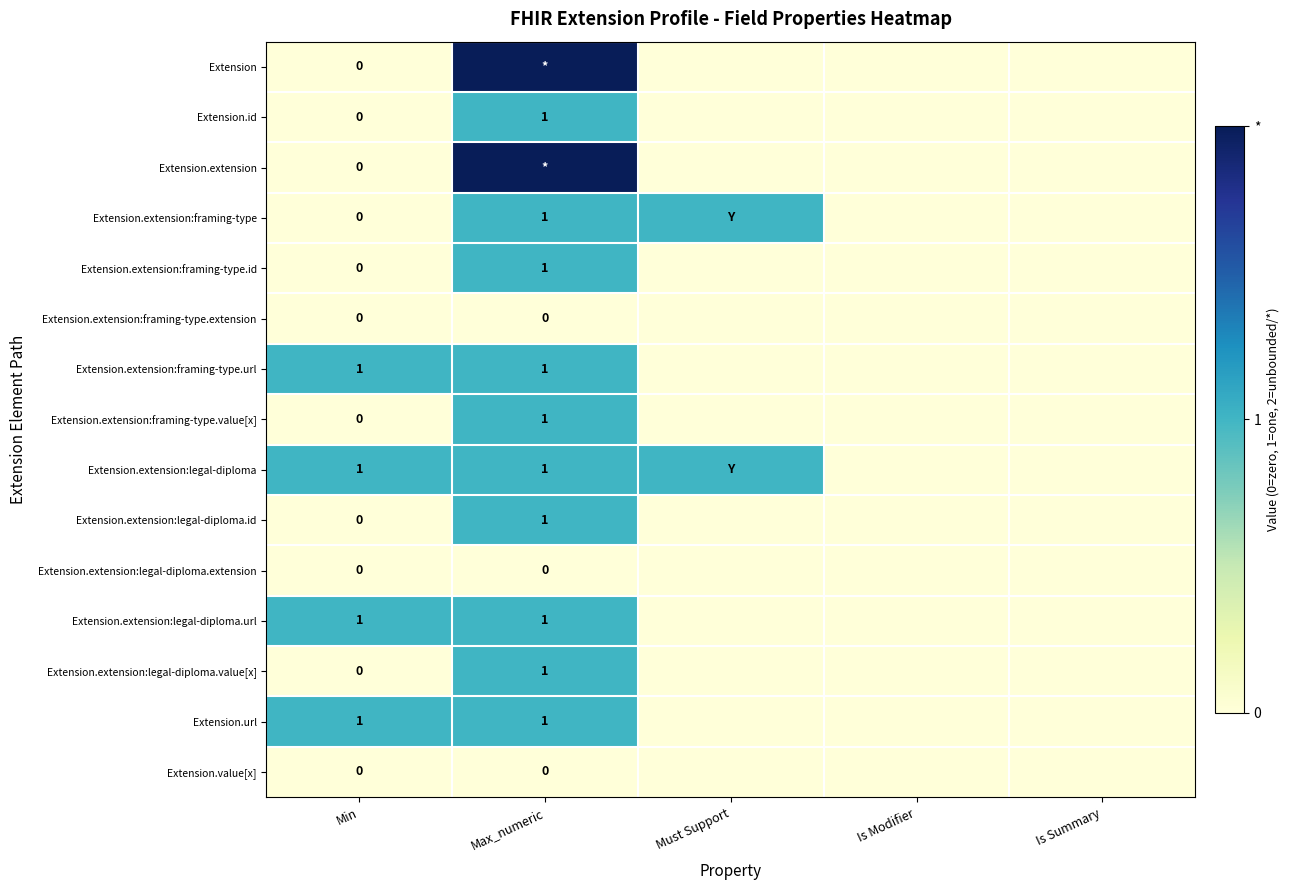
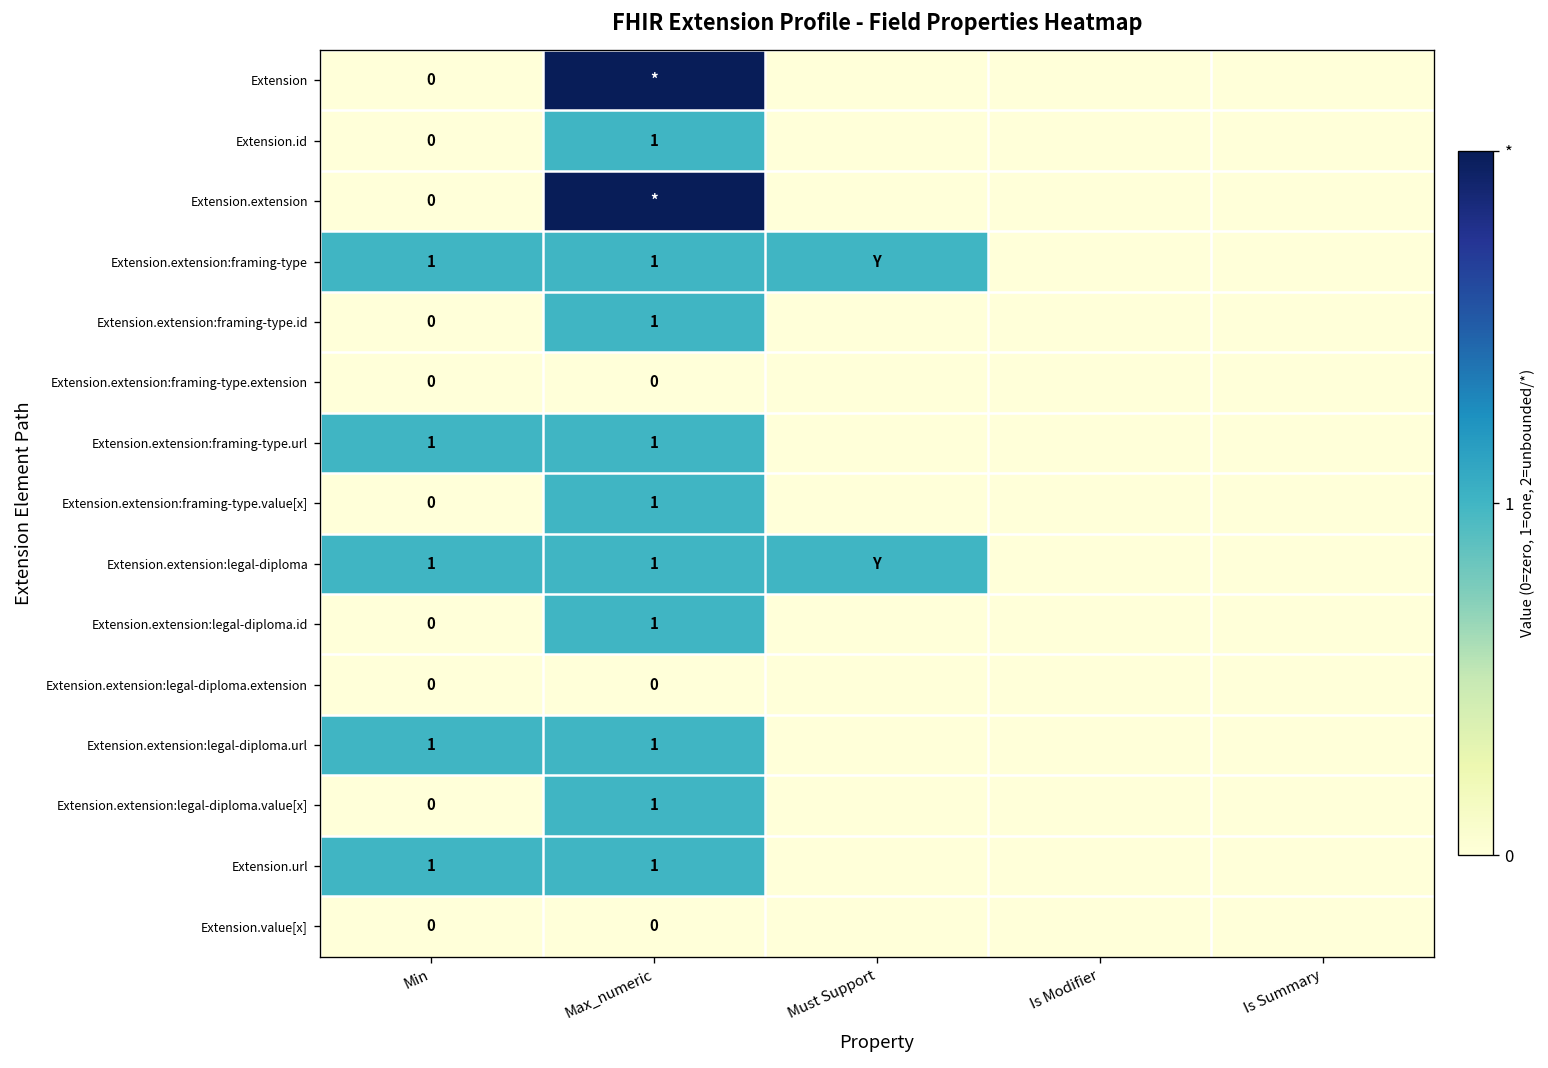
Extension.extension:framing-type, Min: 0 -> 1
